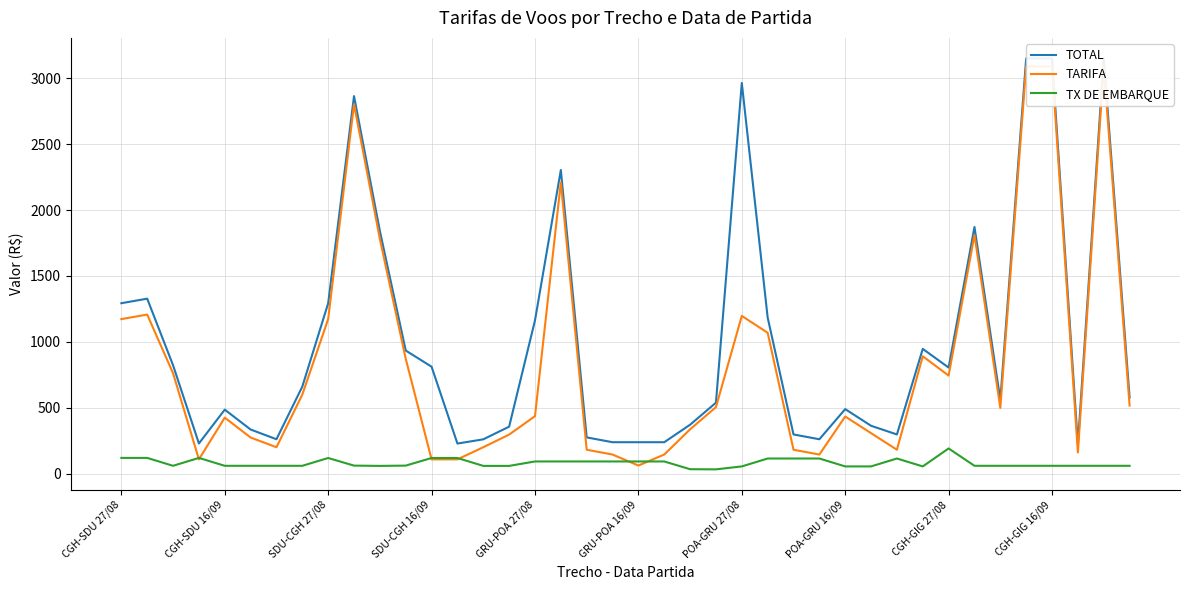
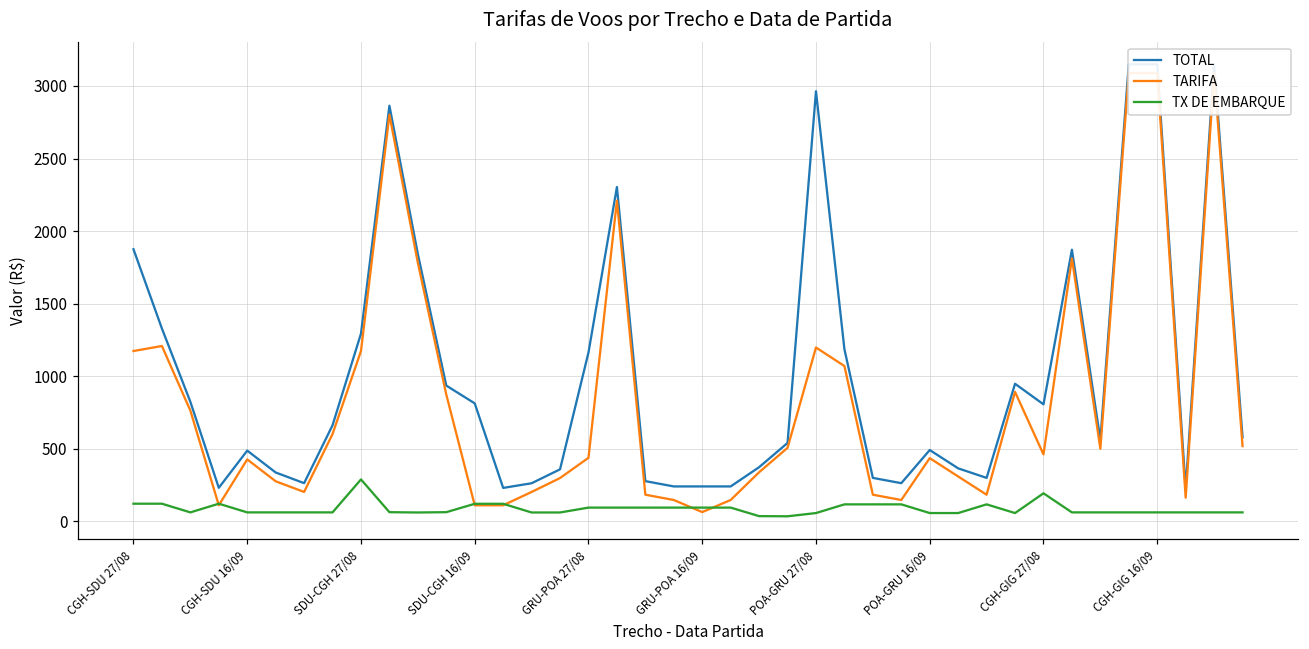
TOTAL, CGH-SDU 27/08: 1290 -> 1870
TX DE EMBARQUE, SDU-CGH 27/08: 120 -> 290
TARIFA, CGH-GIG 27/08: 740 -> 460
